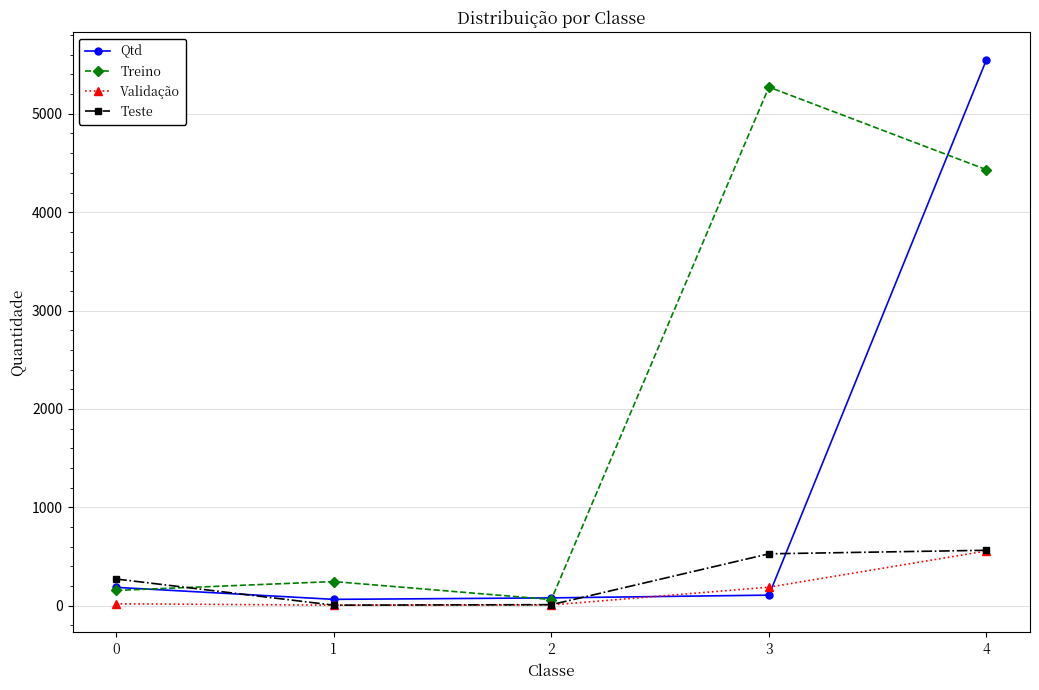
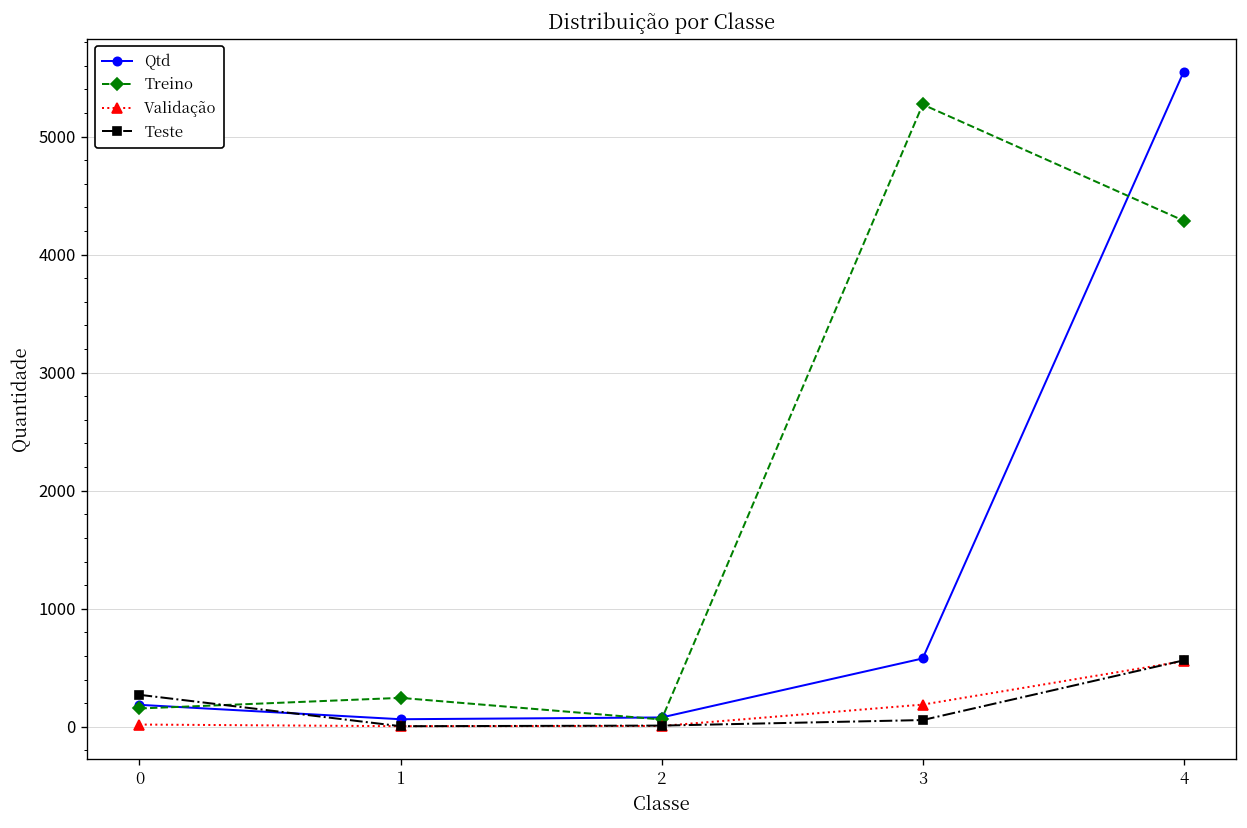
Qtd, 3: 100 -> 600
Teste, 3: 500 -> 100
Treino, 4: 4400 -> 4300
